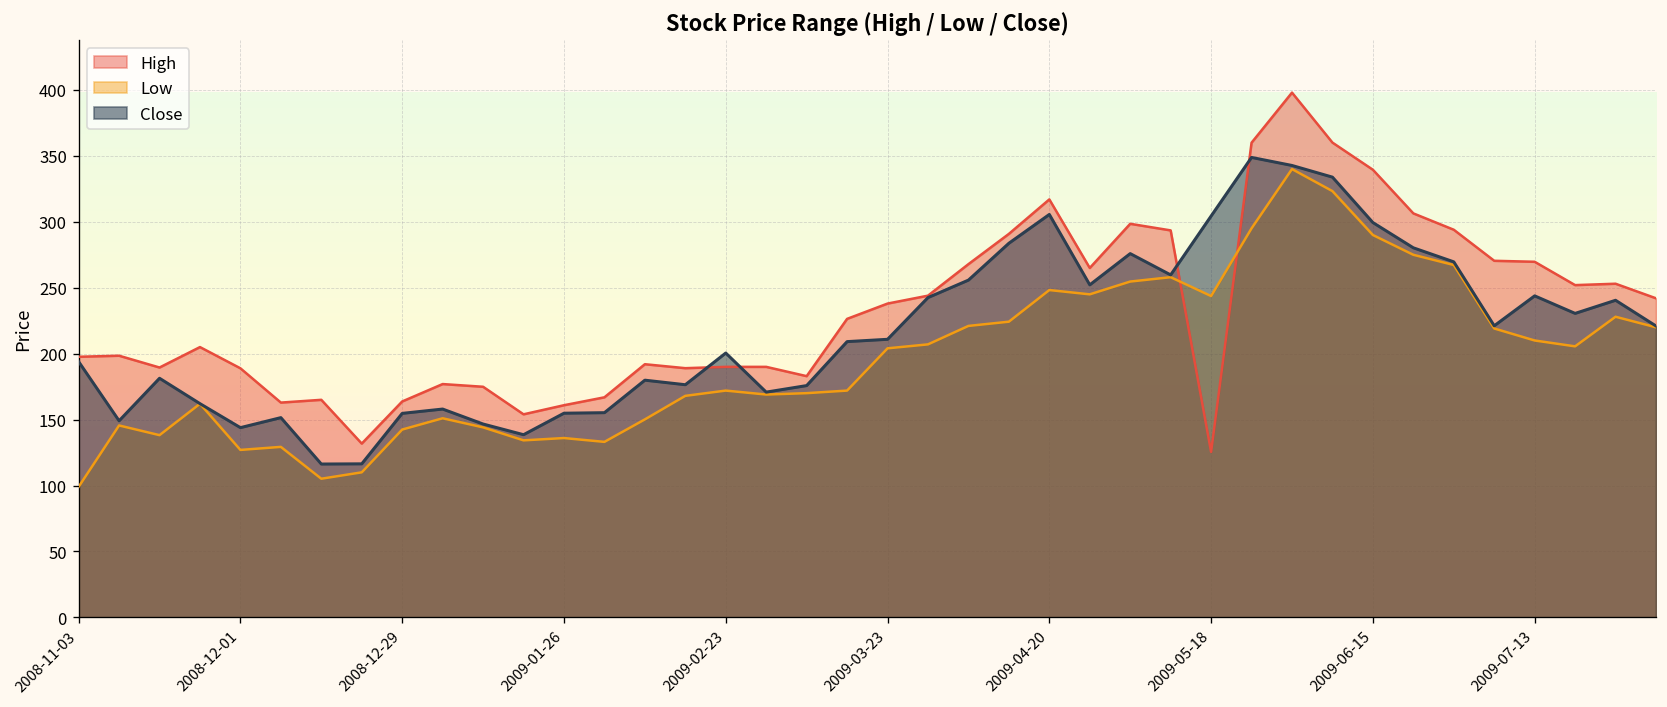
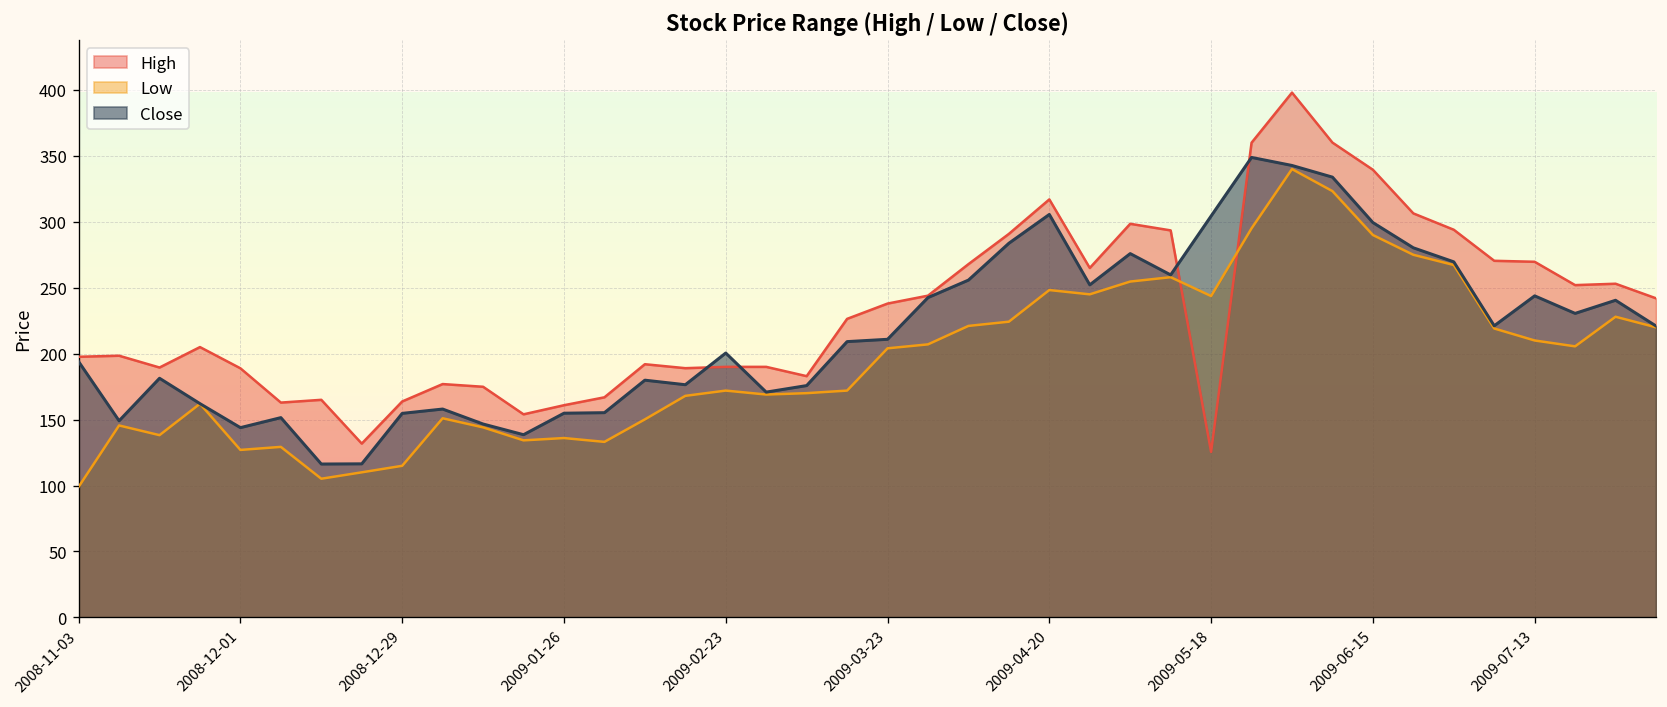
Low, 2008-12-29: 142 -> 115
